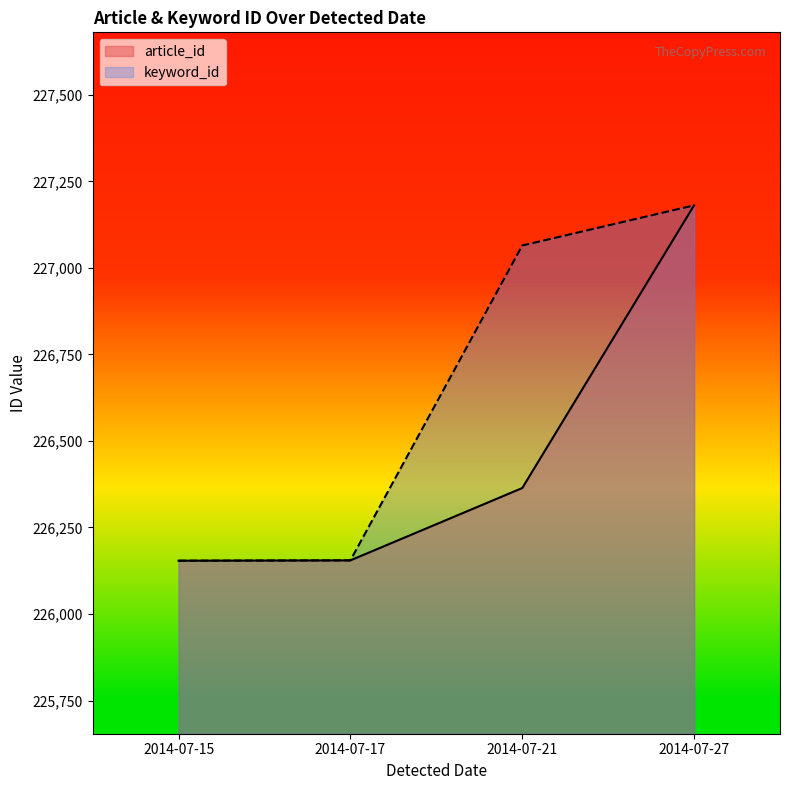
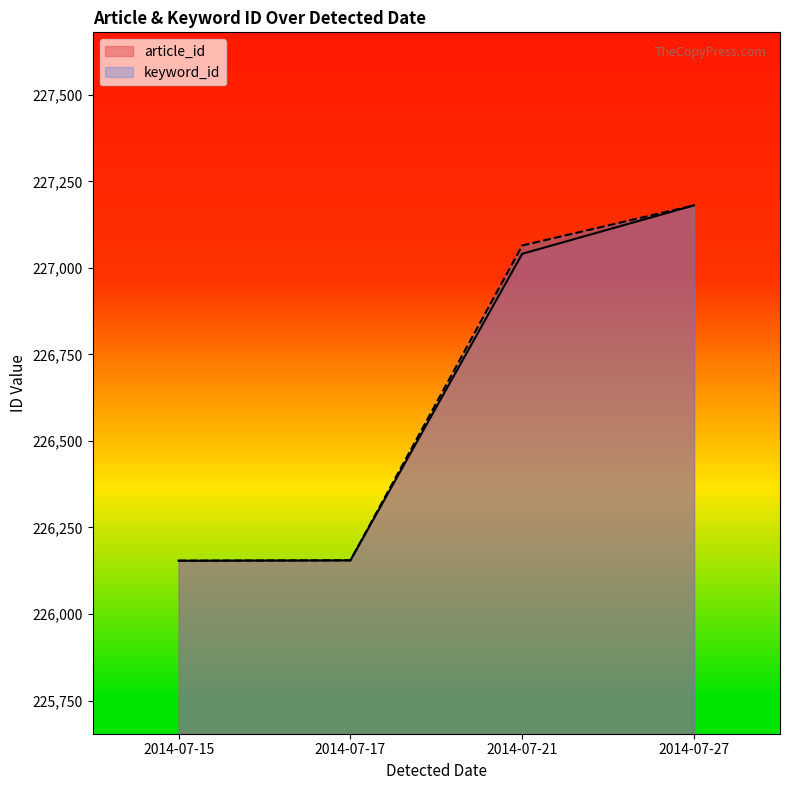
article_id, 2014-07-21: 226,360 -> 227,040
